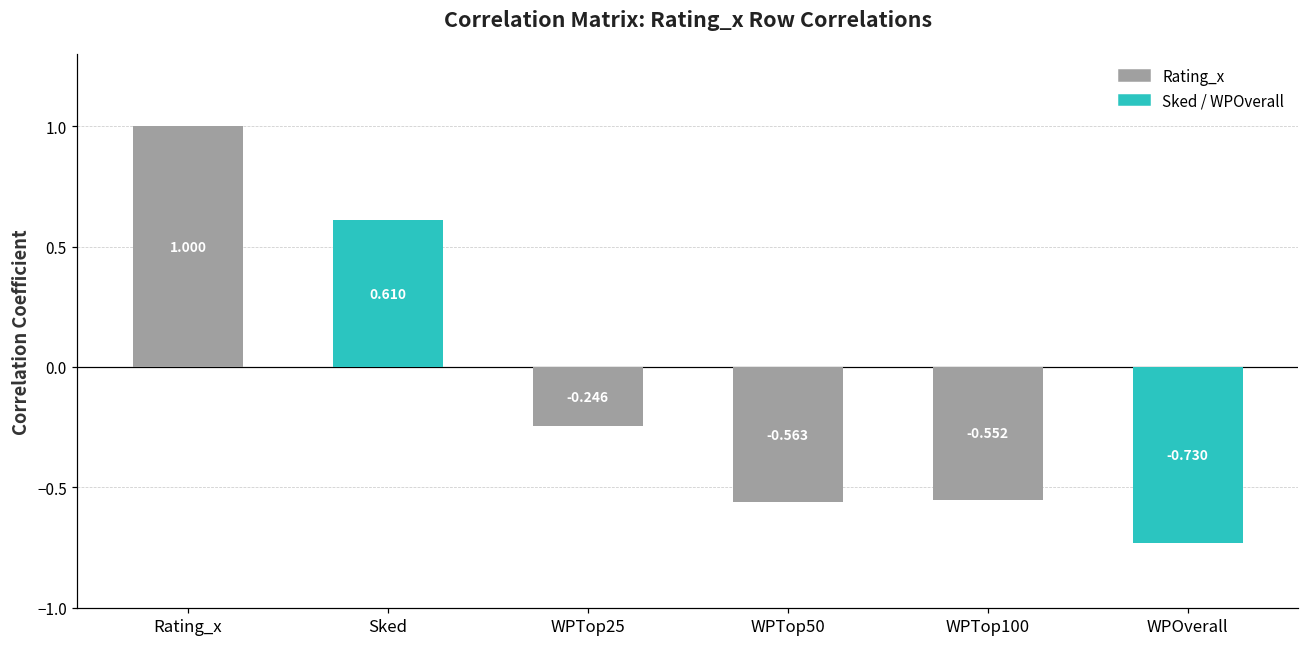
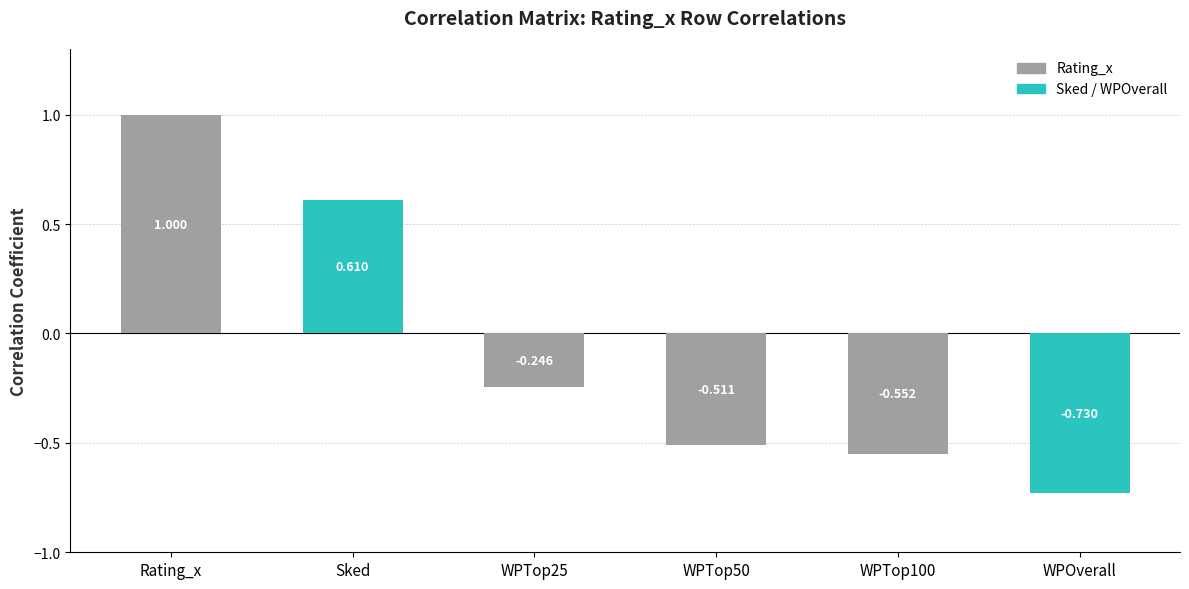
WPTop50: -0.563 -> -0.511
